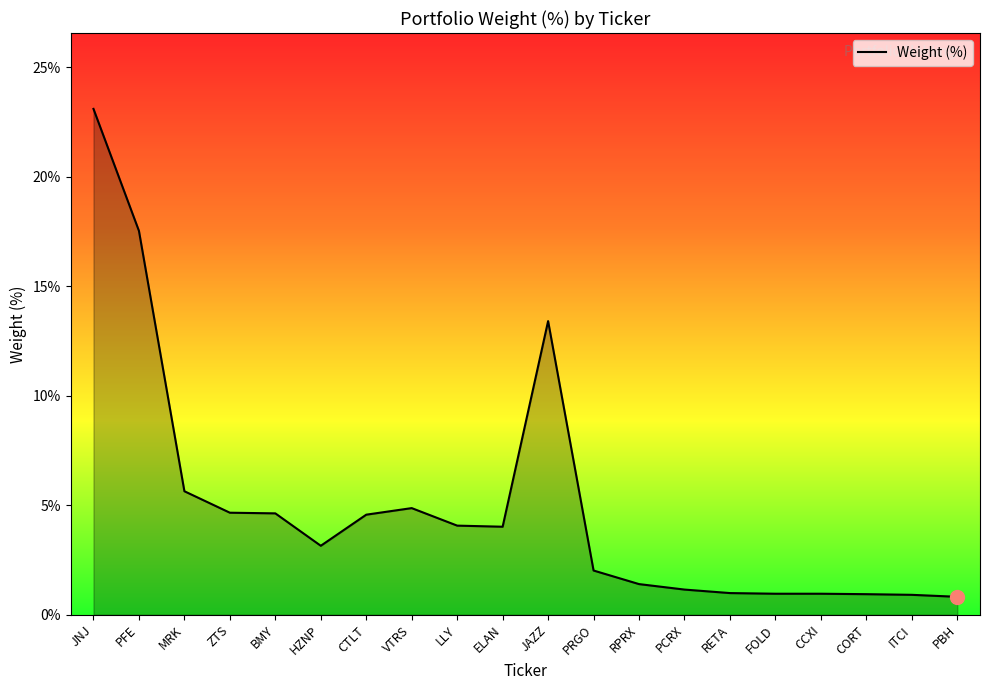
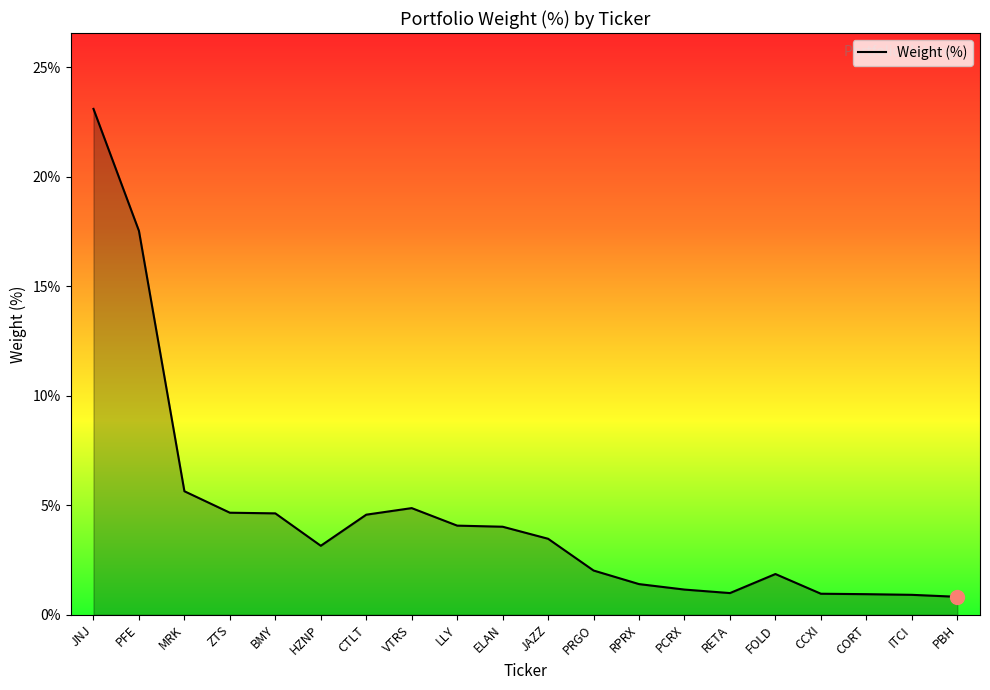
Weight (%), JAZZ: 13.4% -> 3.5%
Weight (%), FOLD: 1.0% -> 1.9%
